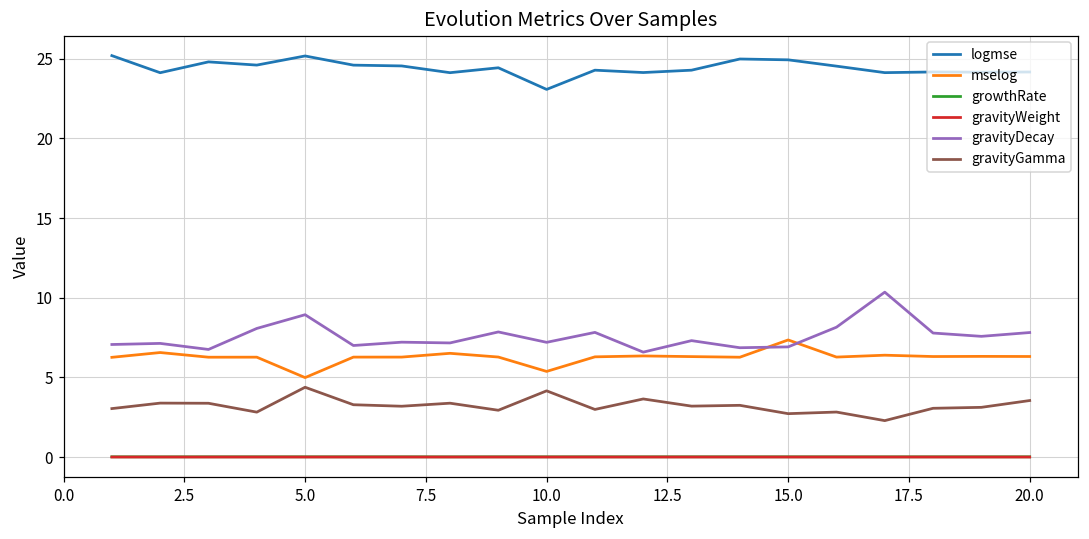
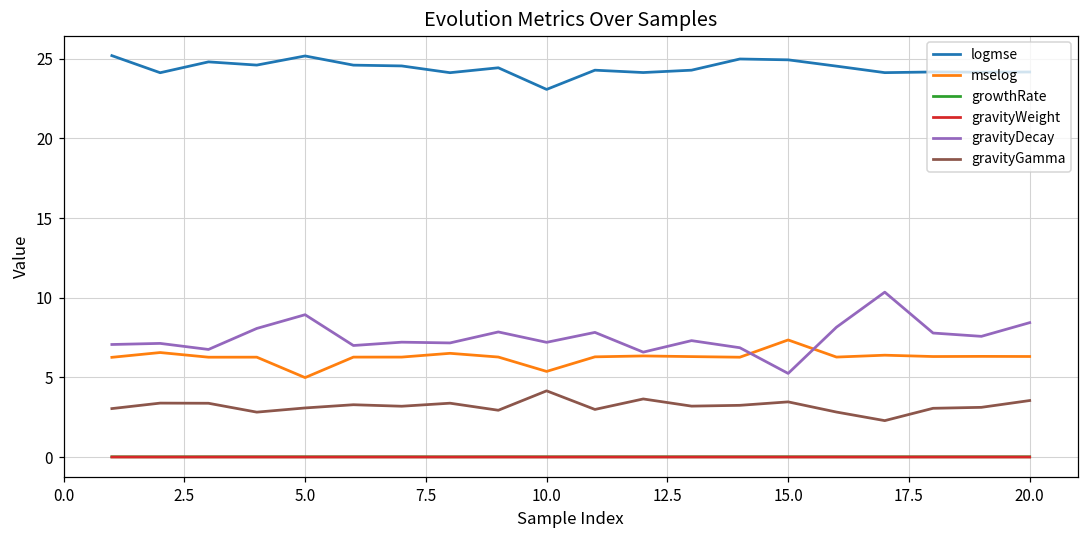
gravityGamma, 5.0: 4.4 -> 3.1
gravityDecay, 15.0: 6.9 -> 5.2
gravityGamma, 15.0: 2.7 -> 3.5
gravityDecay, 20.0: 7.8 -> 8.4
